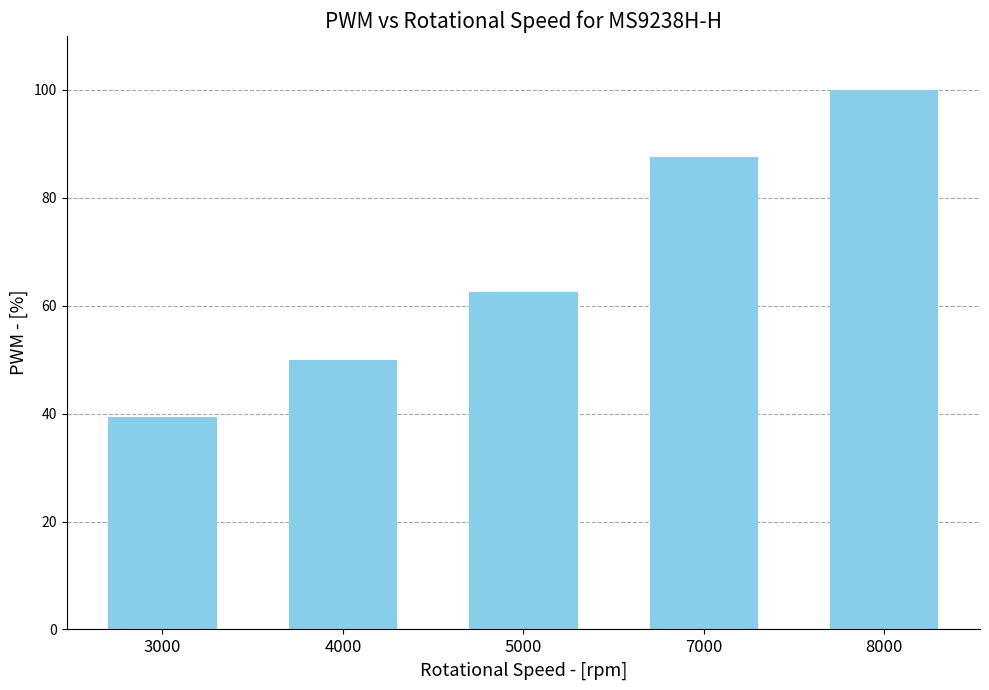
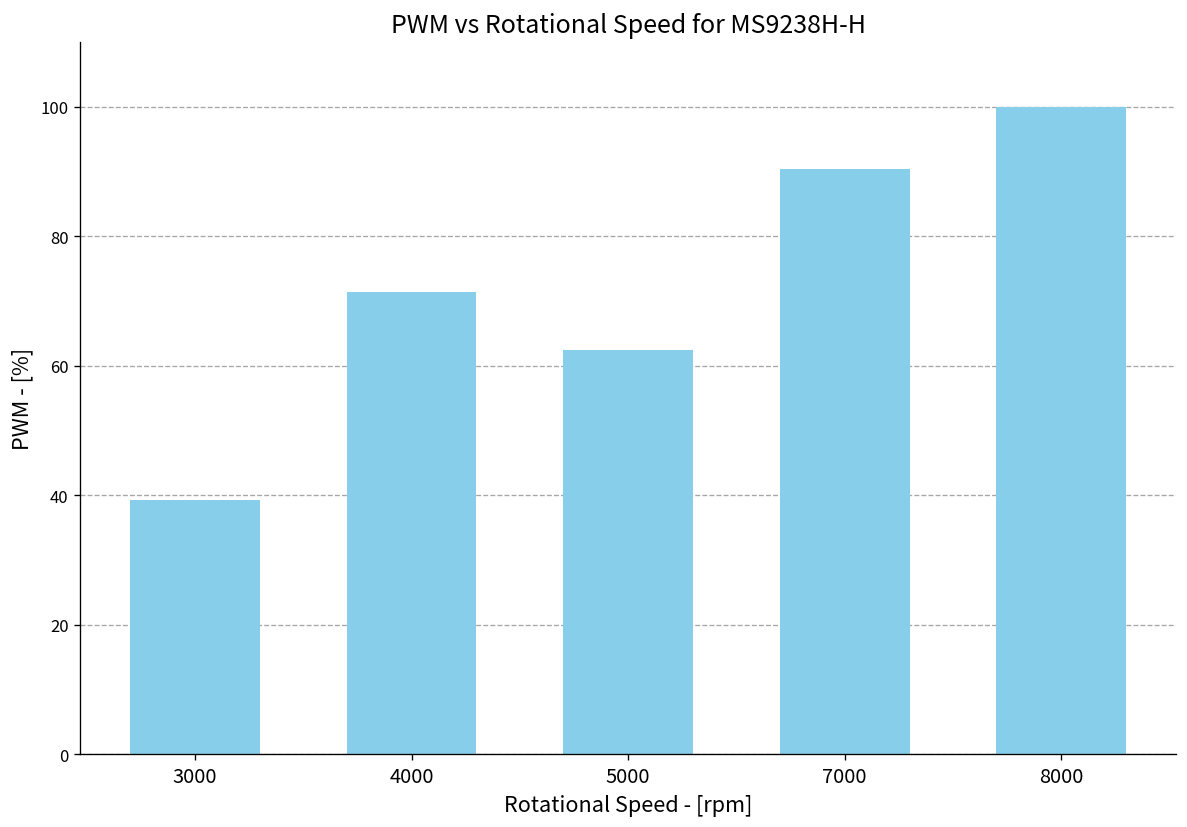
4000: 50 -> 71
7000: 88 -> 90
